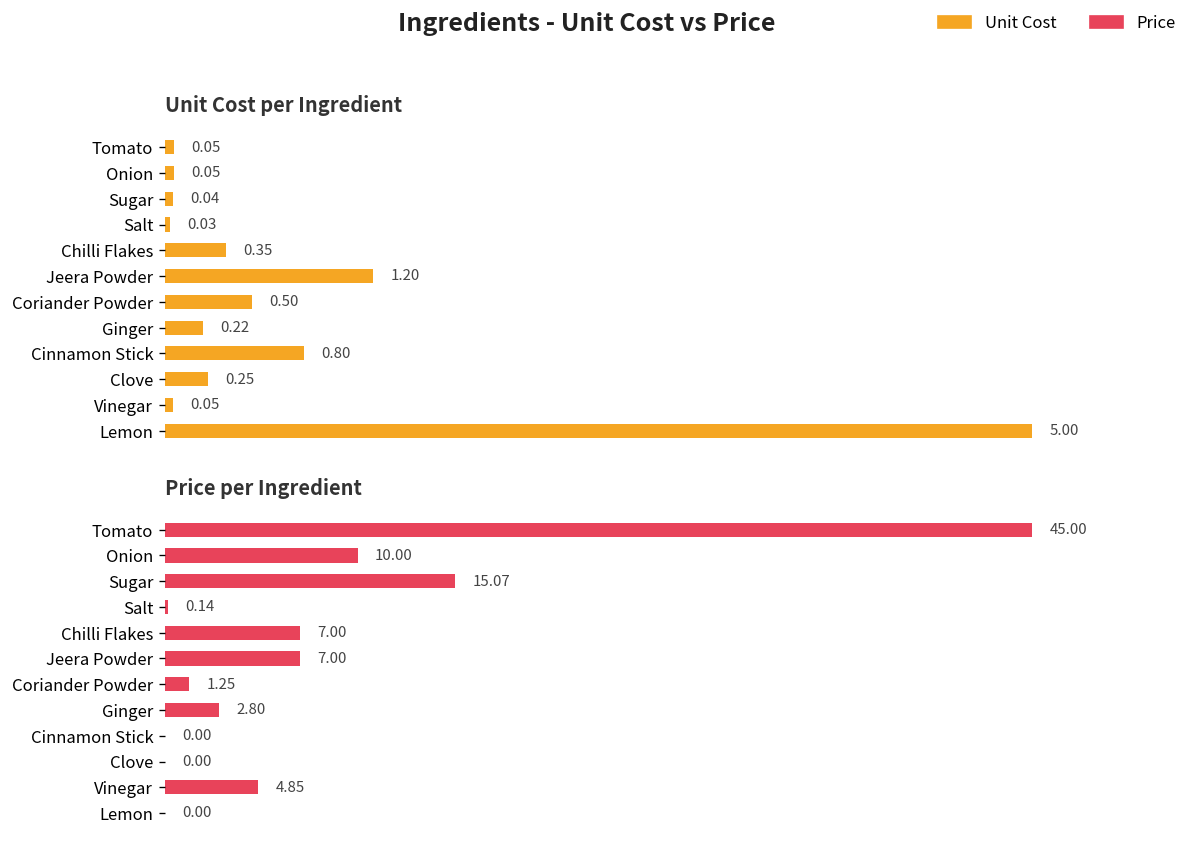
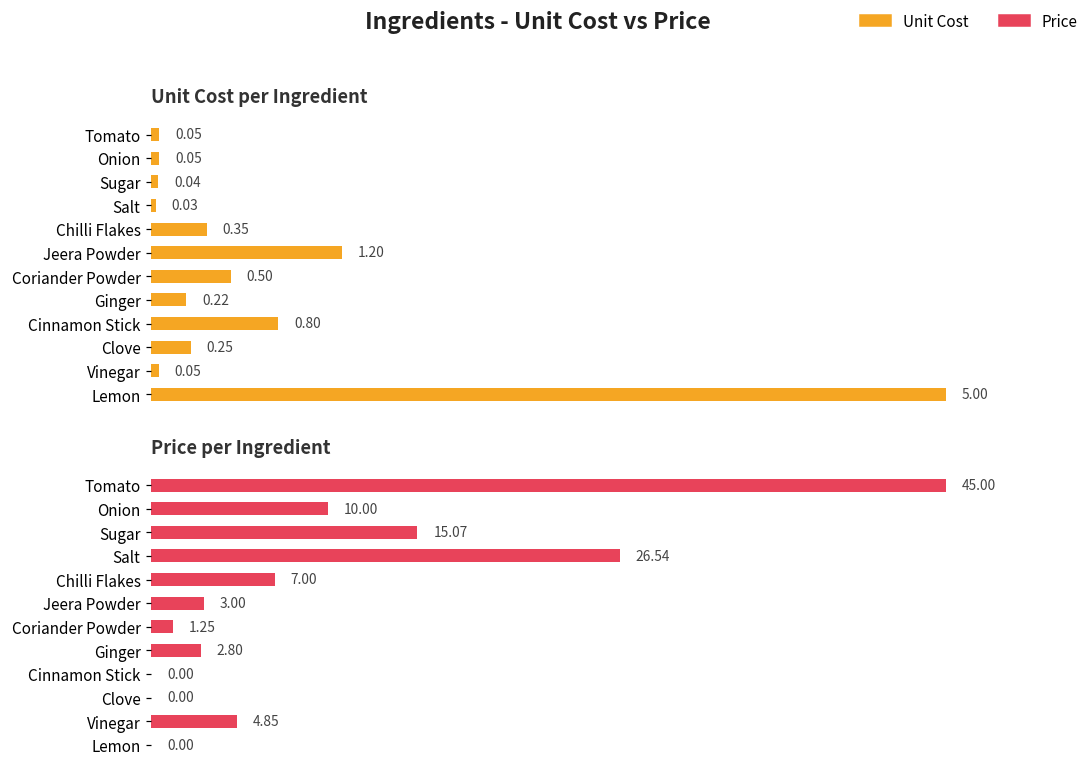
Price per Ingredient, Salt: 0.14 -> 26.54
Price per Ingredient, Jeera Powder: 7.00 -> 3.00
